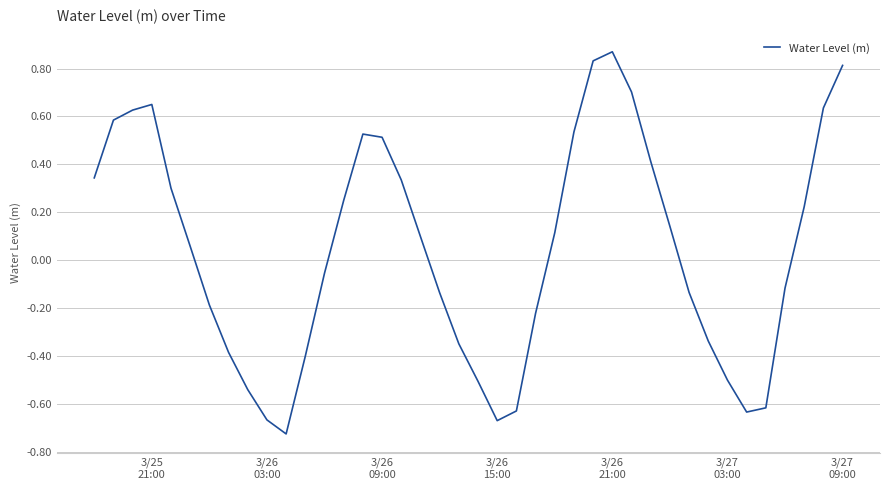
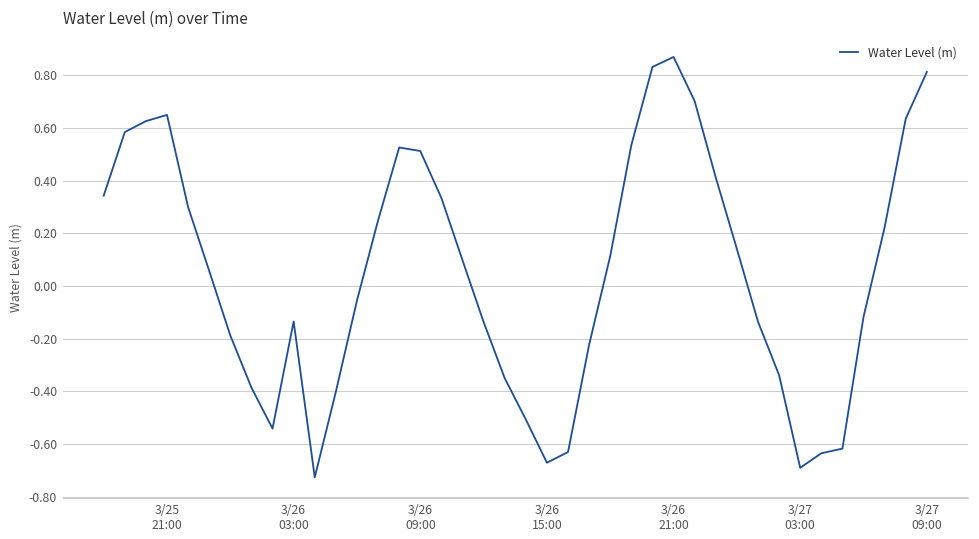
3/26 03:00: -0.67 -> -0.13
3/27 03:00: -0.50 -> -0.69
